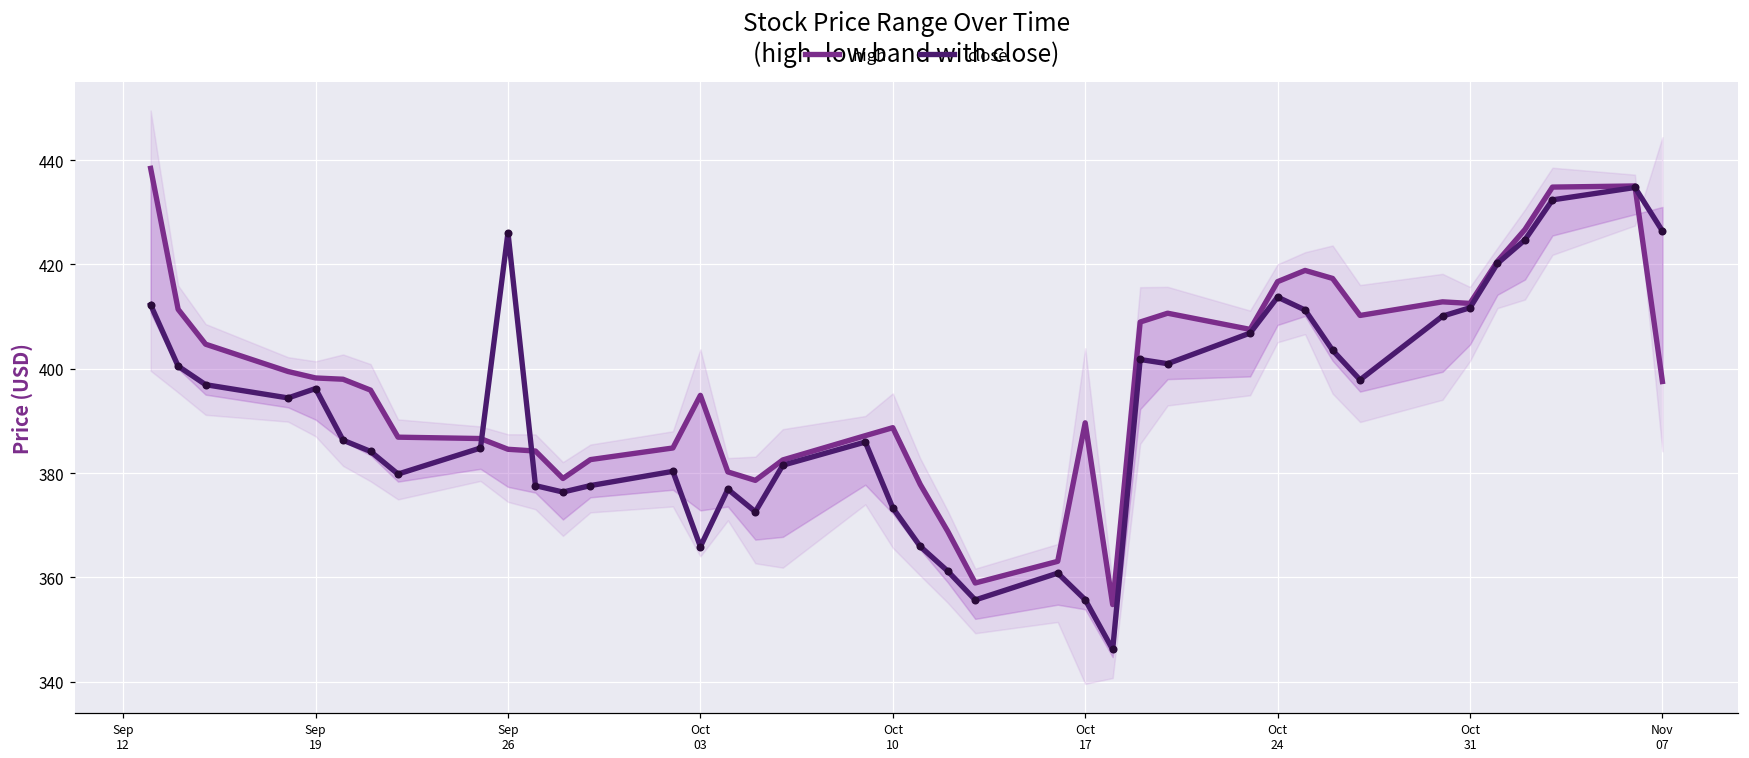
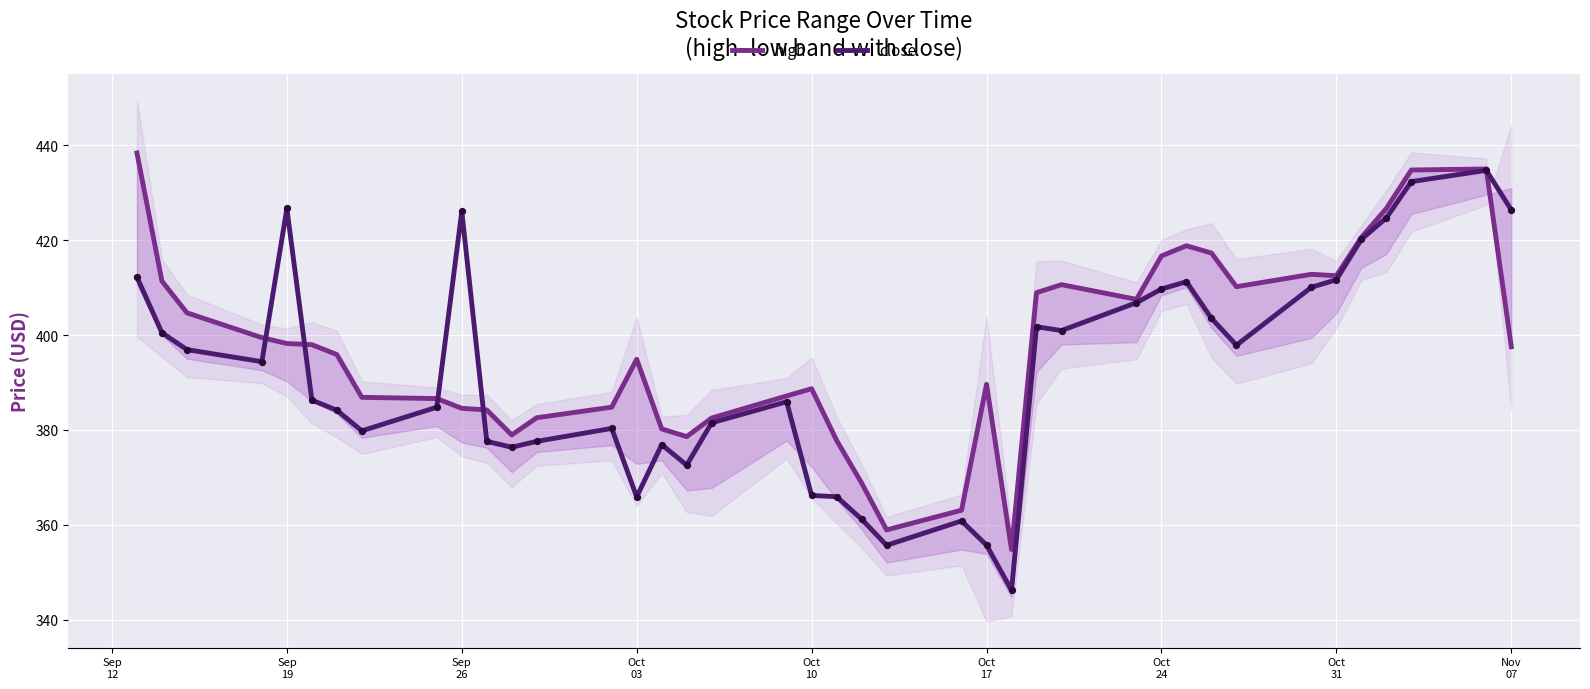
close, Sep 19: 396 -> 427
close, Oct 10: 373 -> 366
close, Oct 24: 414 -> 410
